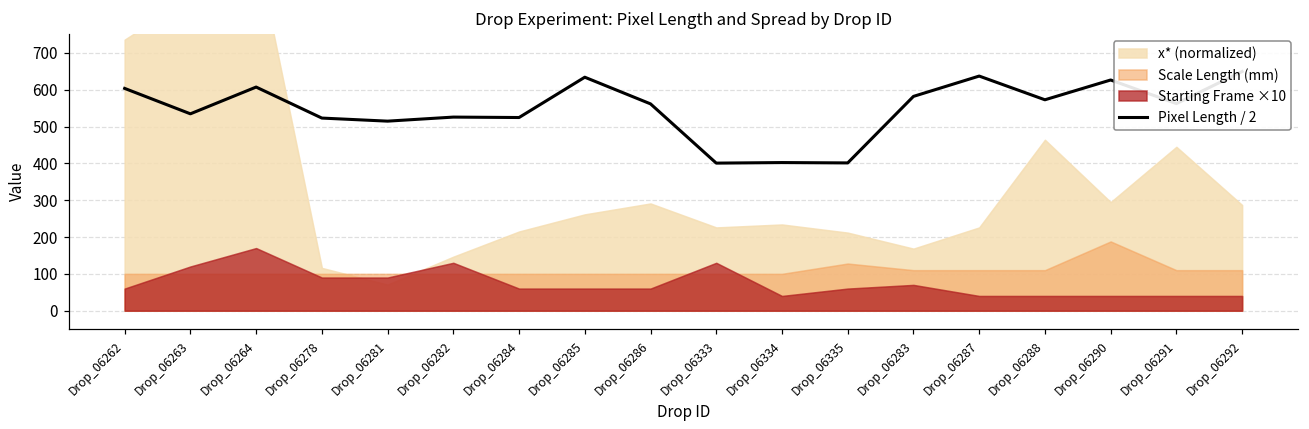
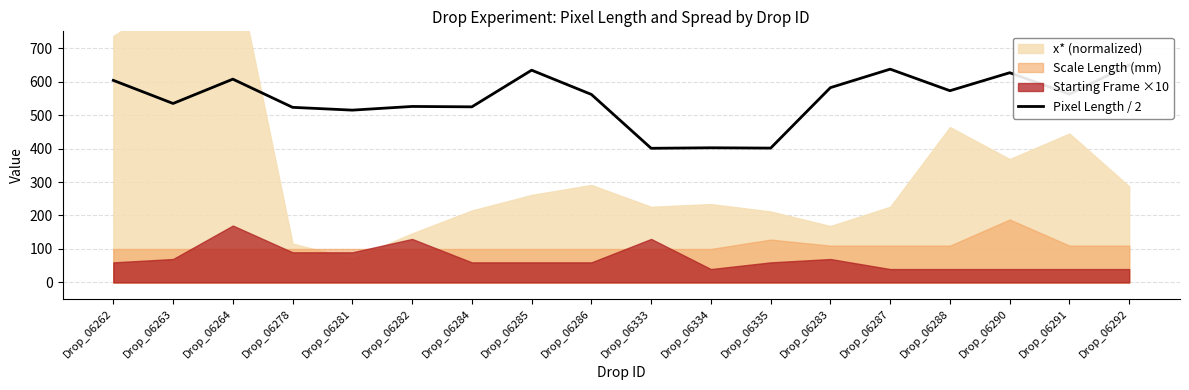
Starting Frame ×10, Drop_06263: 120 -> 70
x* (normalized), Drop_06290: 290 -> 370
